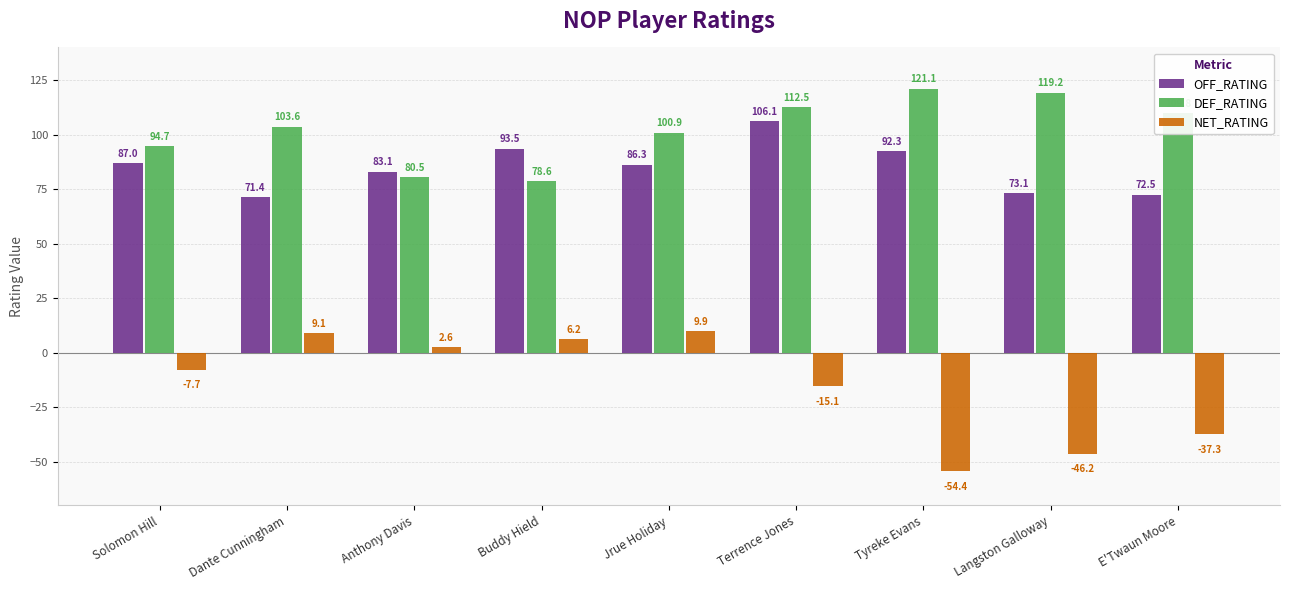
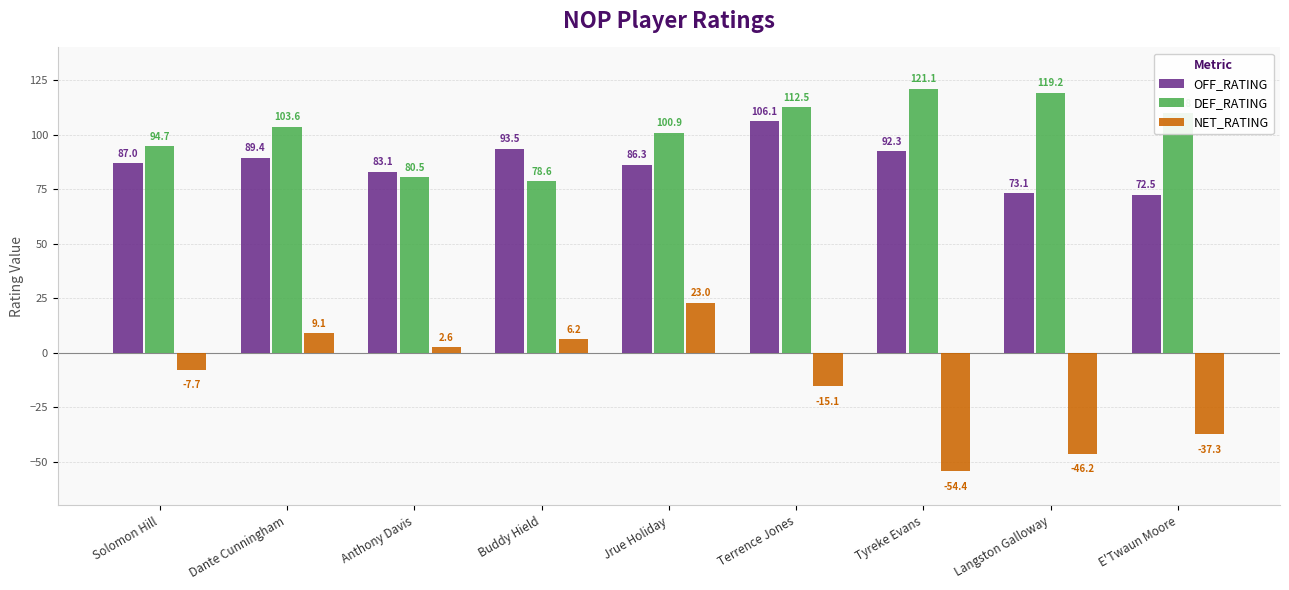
OFF_RATING, Dante Cunningham: 71.4 -> 89.4
NET_RATING, Jrue Holiday: 9.9 -> 23.0
